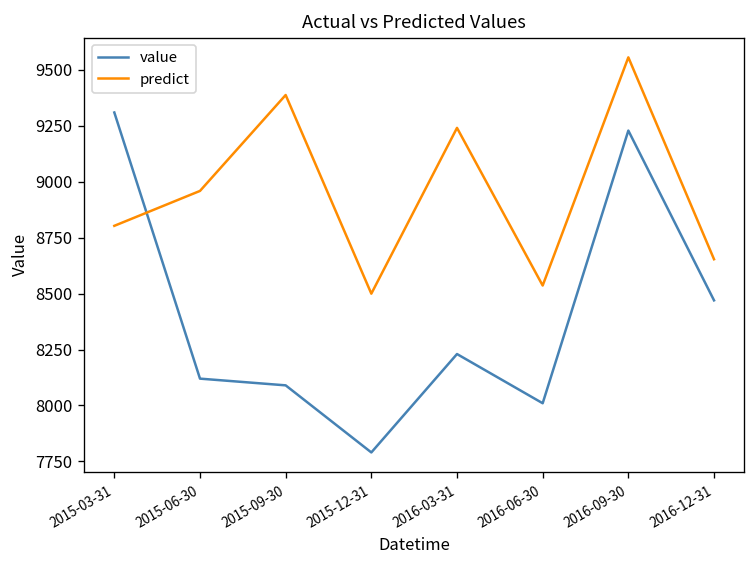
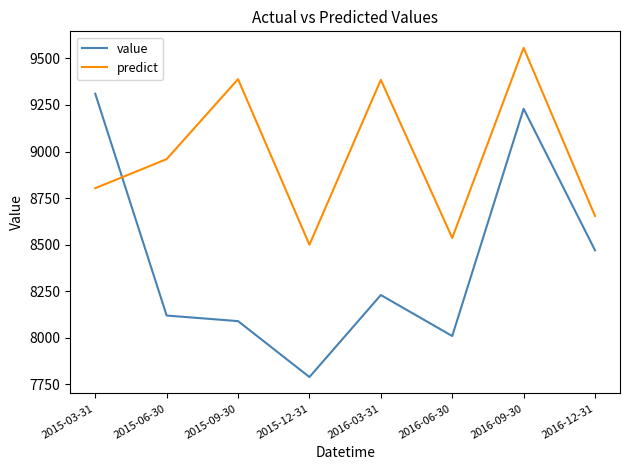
predict, 2016-03-31: 9240 -> 9380
